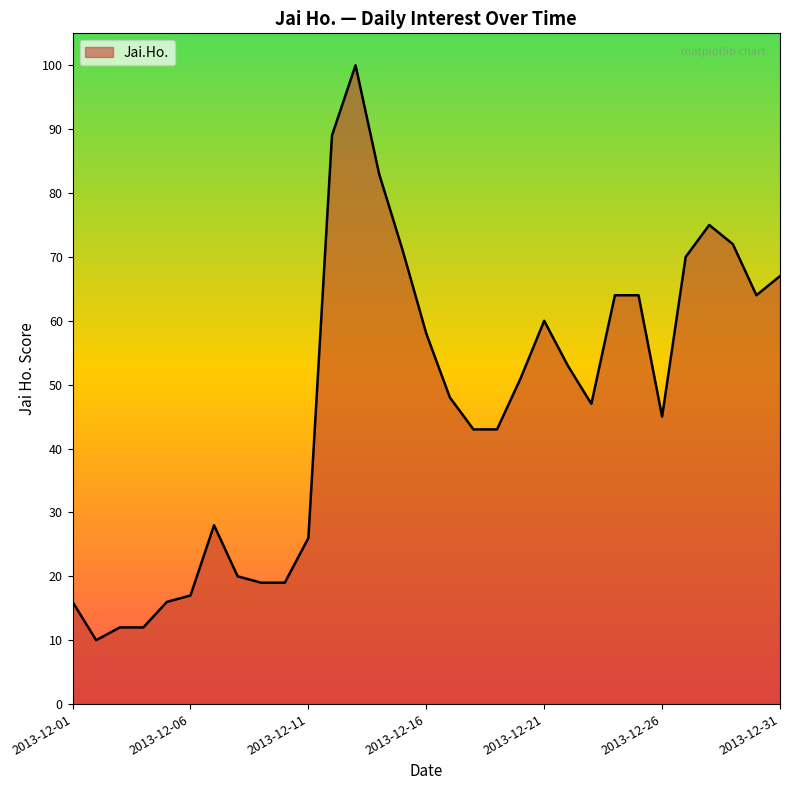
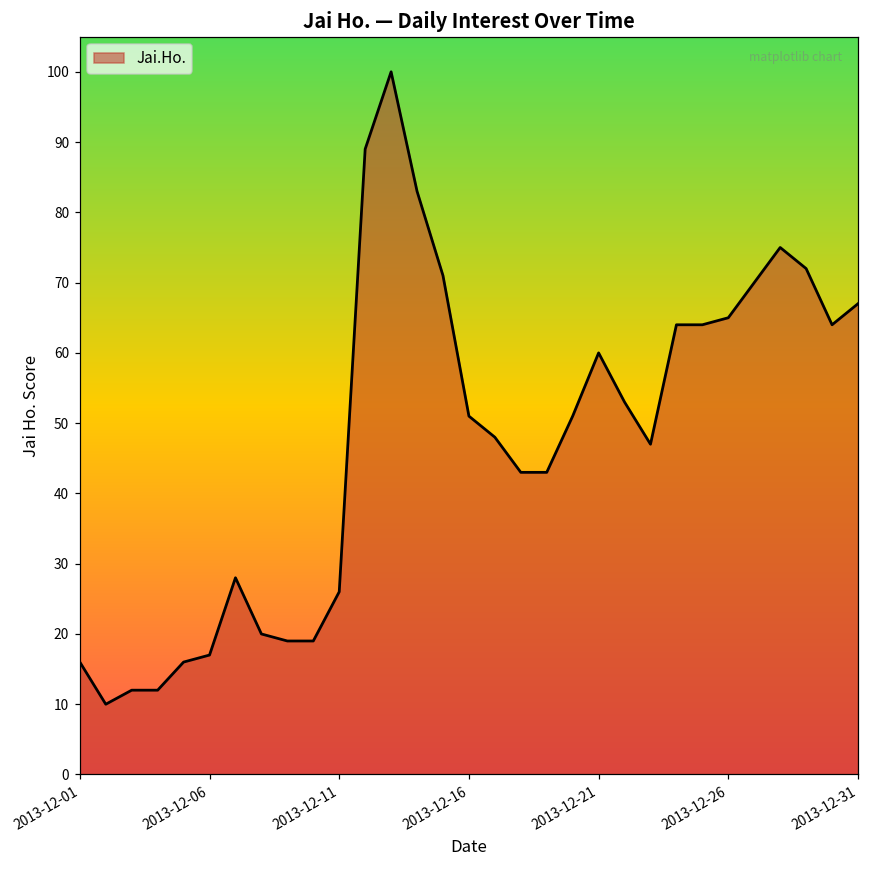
2013-12-16: 58 -> 51
2013-12-26: 45 -> 65
